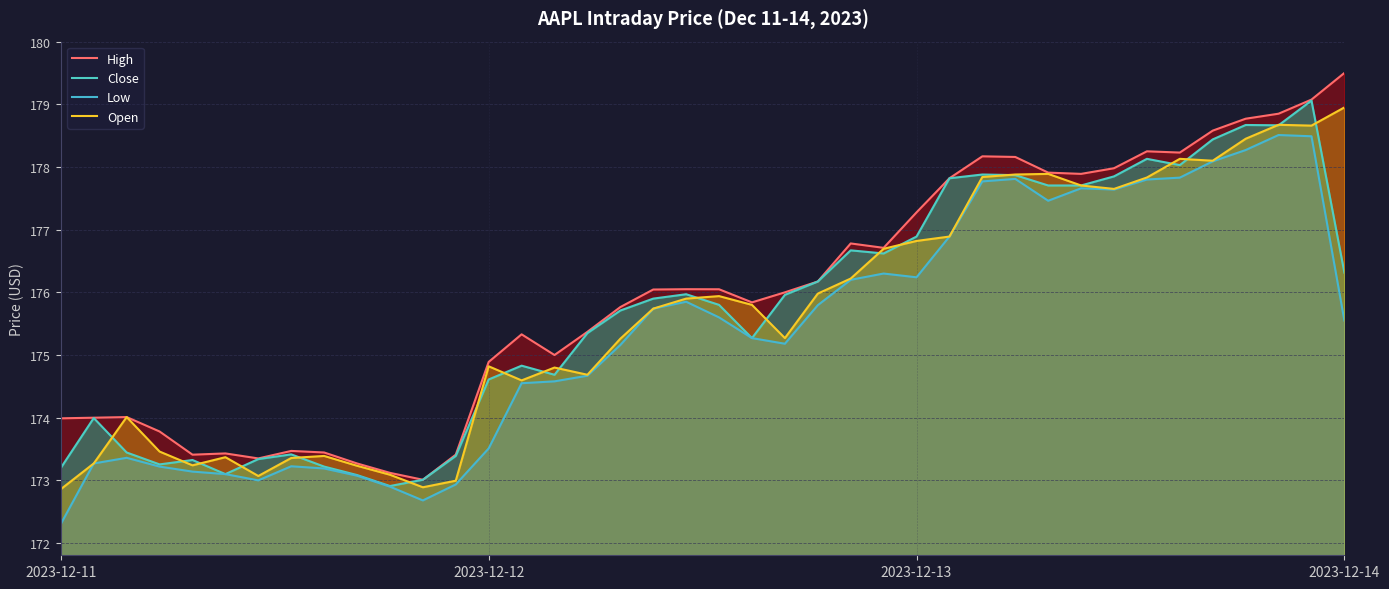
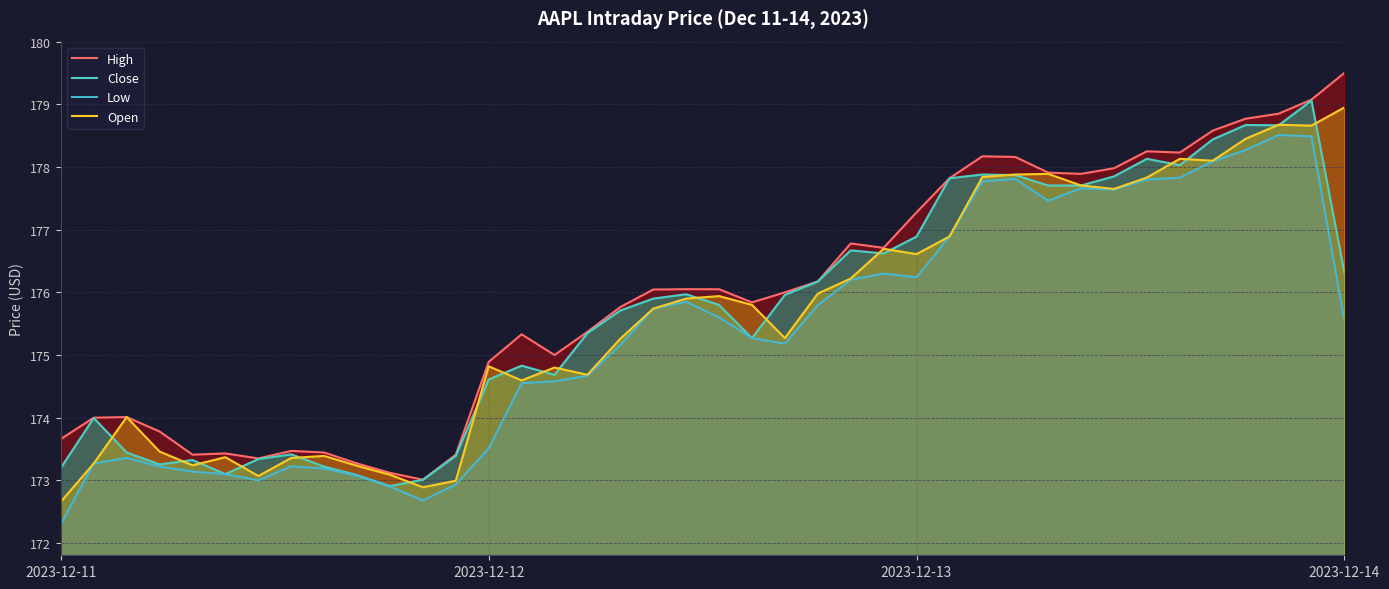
High, 2023-12-11: 174.0 -> 173.7
Open, 2023-12-11: 172.9 -> 172.7
Open, 2023-12-13: 176.8 -> 176.6
